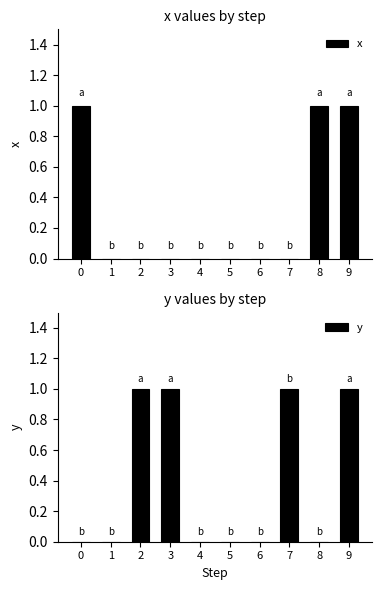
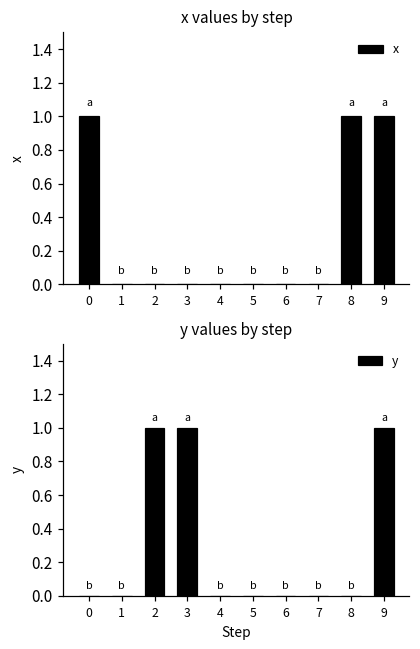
y values by step, 7: 1 -> 0
